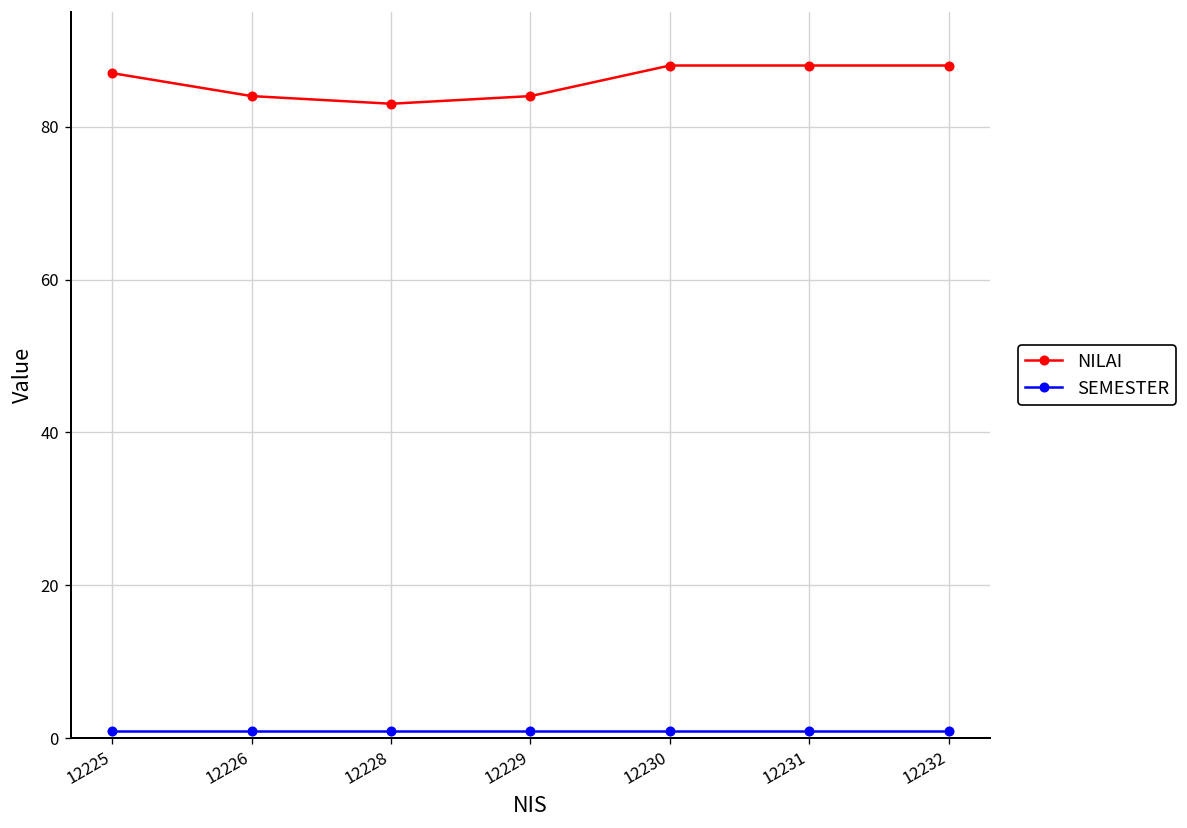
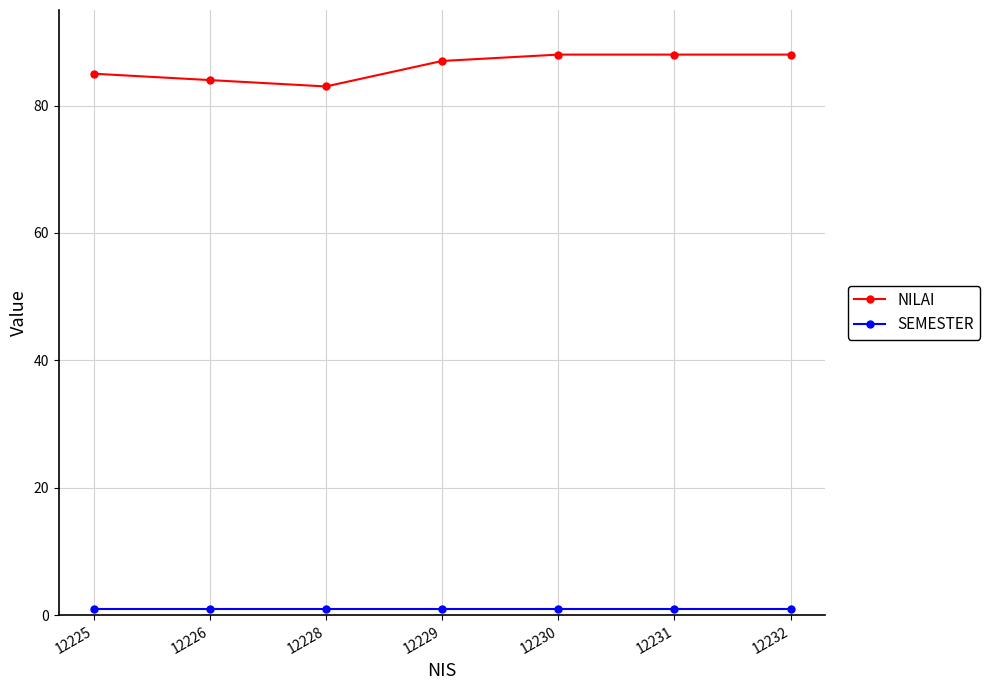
NILAI, 12225: 87 -> 85
NILAI, 12229: 84 -> 87
